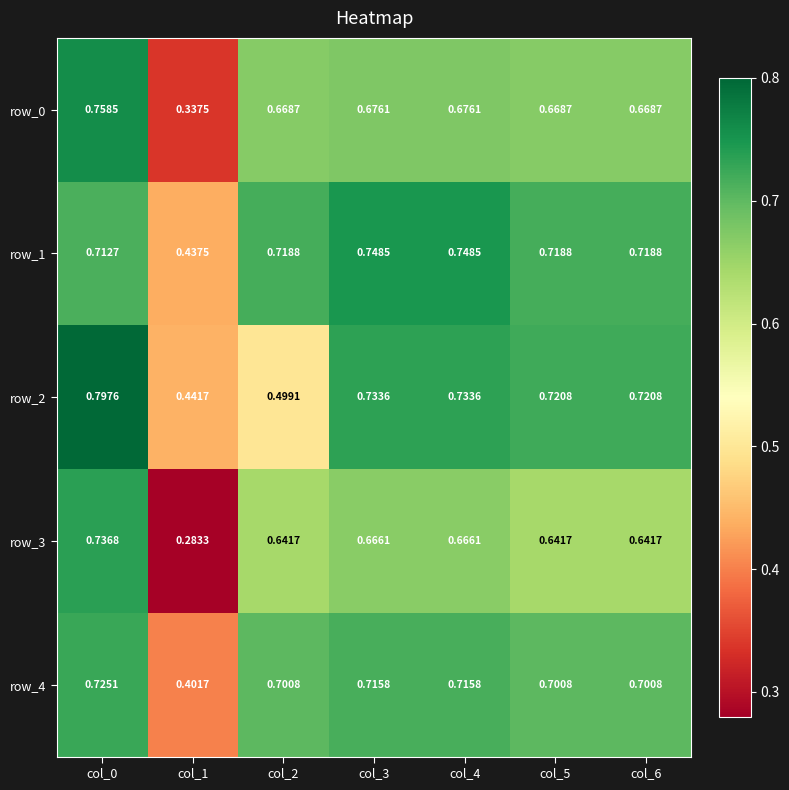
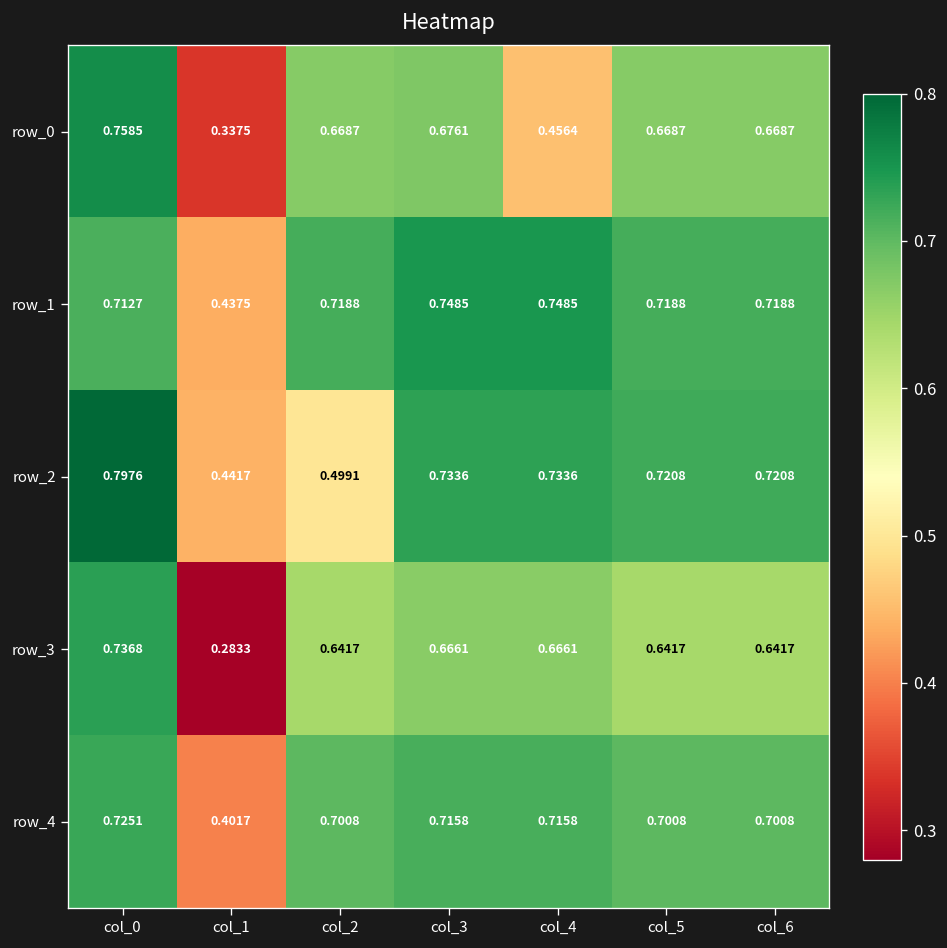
row_0, col_4: 0.6761 -> 0.4564
